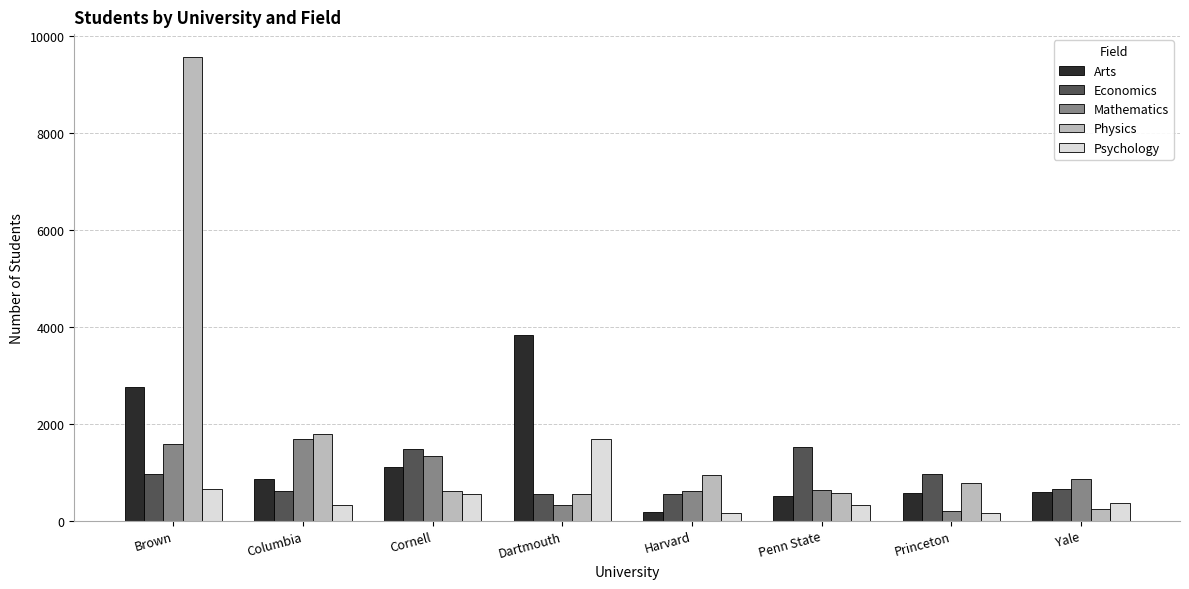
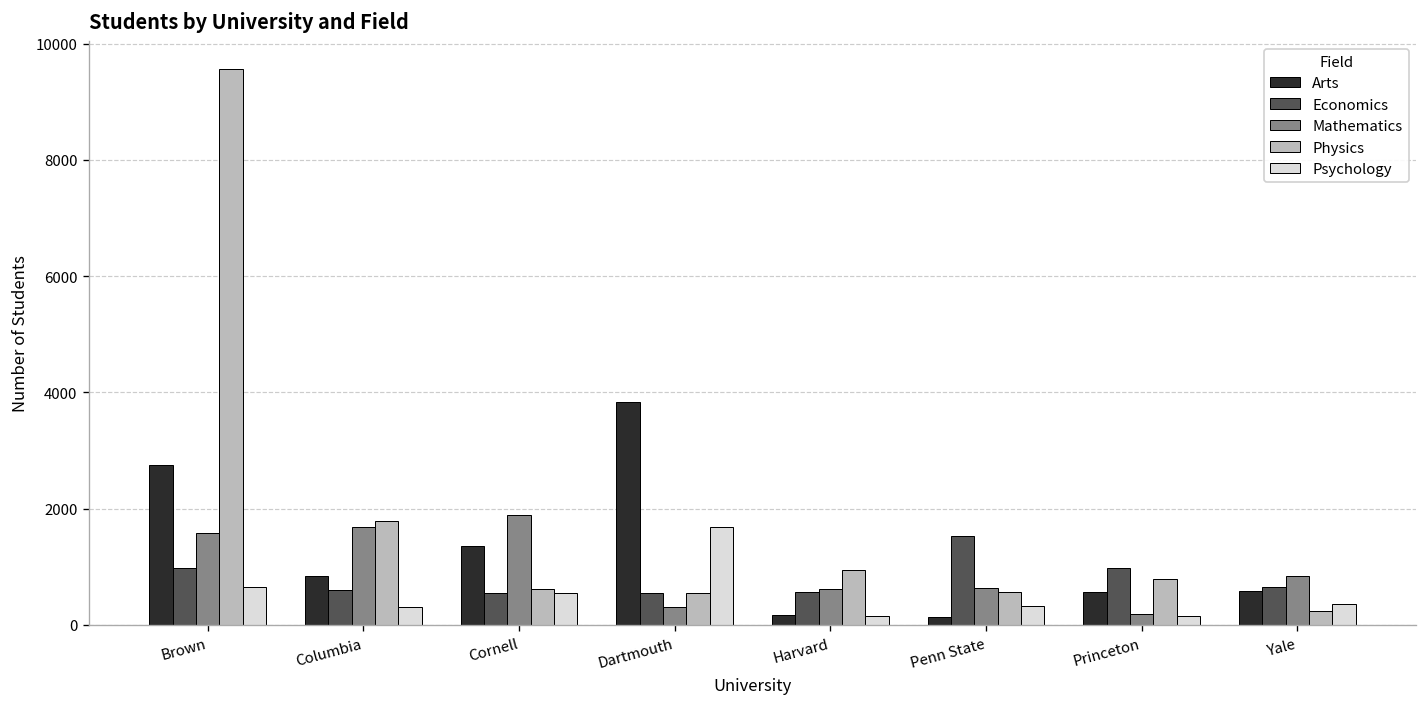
Arts, Cornell: 1100 -> 1400
Economics, Cornell: 1500 -> 600
Mathematics, Cornell: 1300 -> 1900
Arts, Penn State: 500 -> 100
